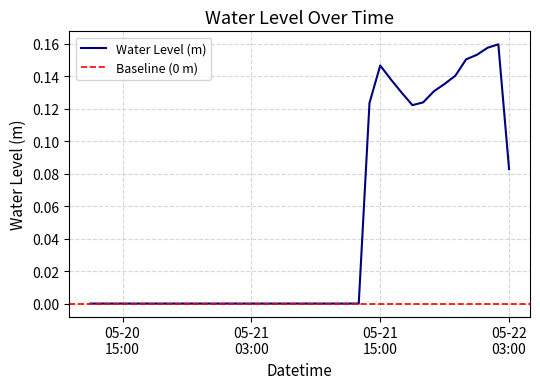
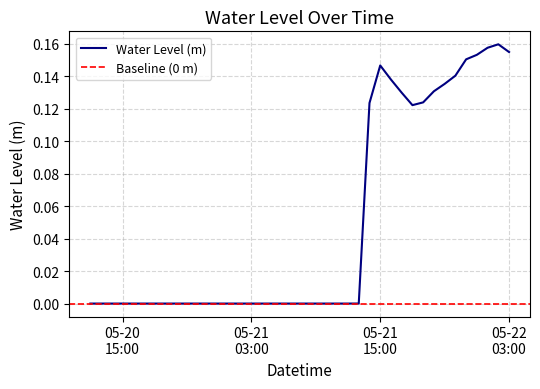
05-22 03:00: 0.083 -> 0.155
